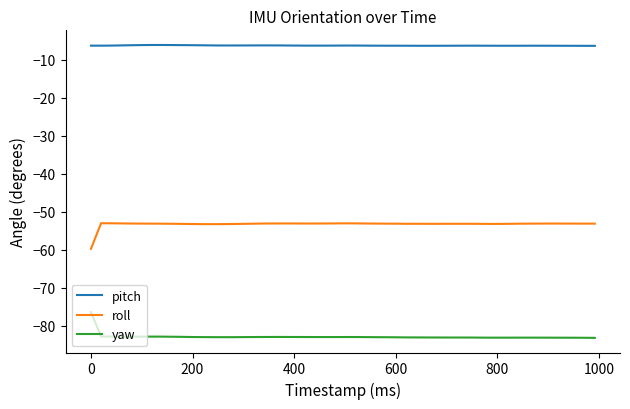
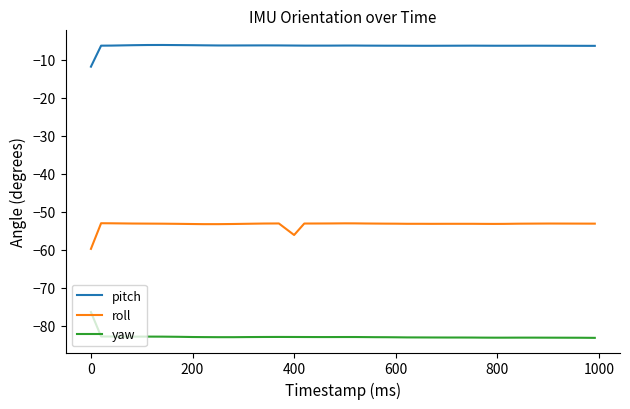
pitch, 0: -6 -> -12
roll, 400: -53 -> -56
